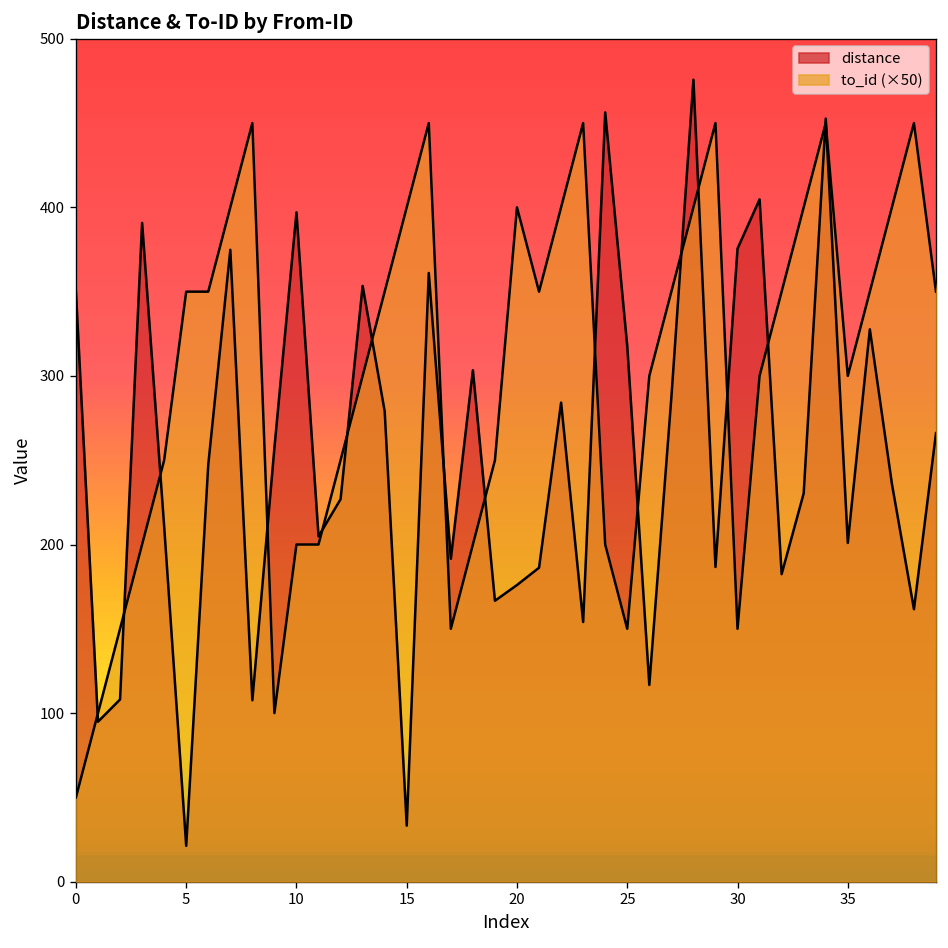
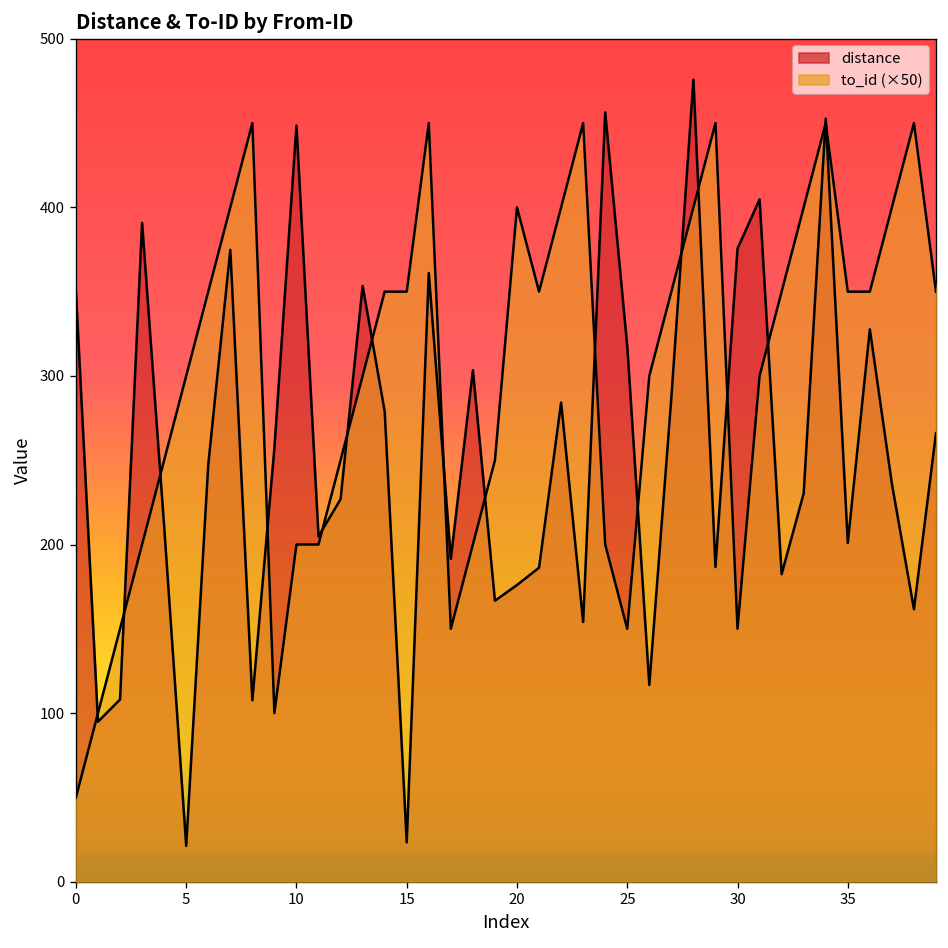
to_id (×50), 5: 350 -> 300
distance, 10: 397 -> 449
distance, 15: 33 -> 23
to_id (×50), 15: 400 -> 350
to_id (×50), 35: 300 -> 350
